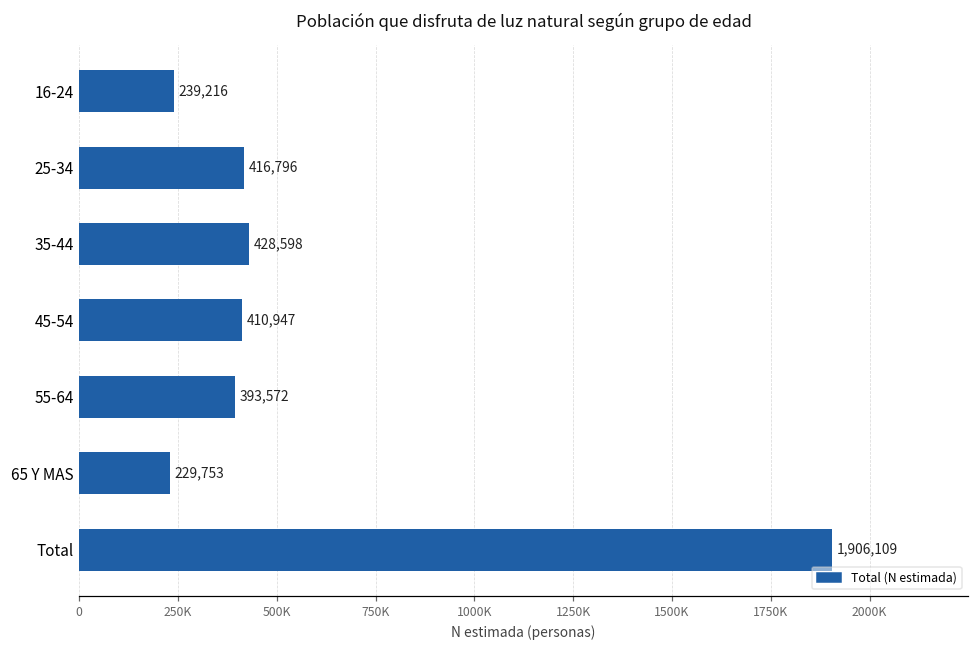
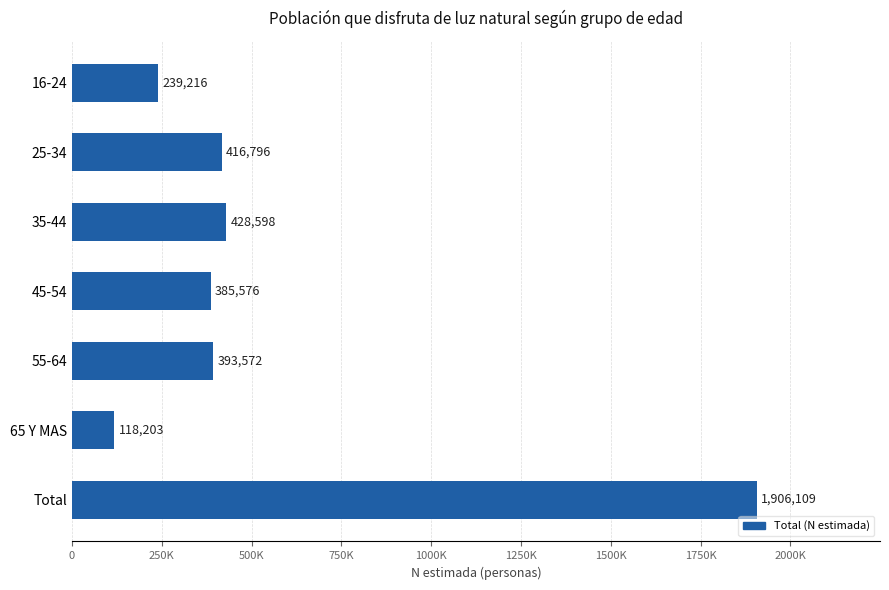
45-54: 410,947 -> 385,576
65 Y MAS: 229,753 -> 118,203
